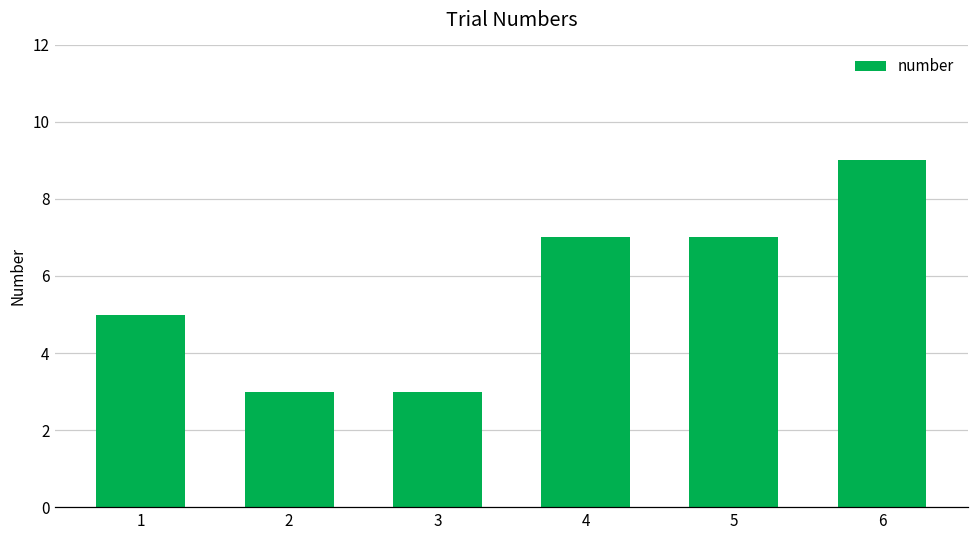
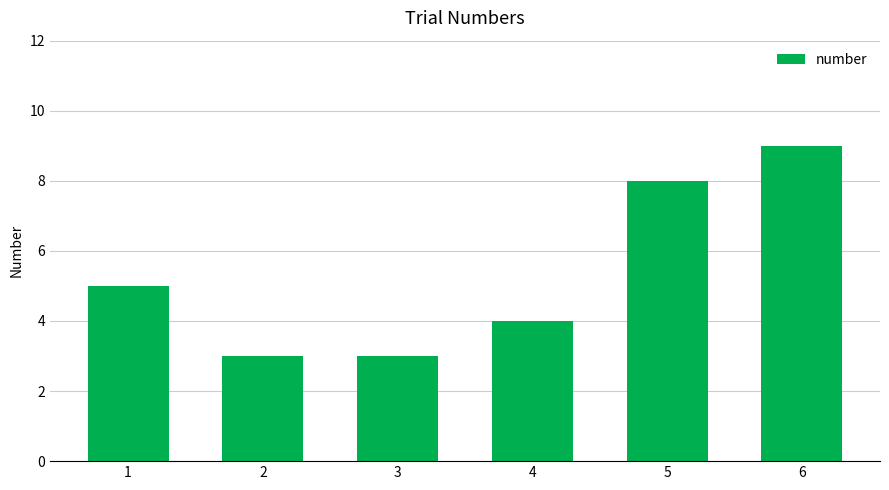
4: 7 -> 4
5: 7 -> 8
